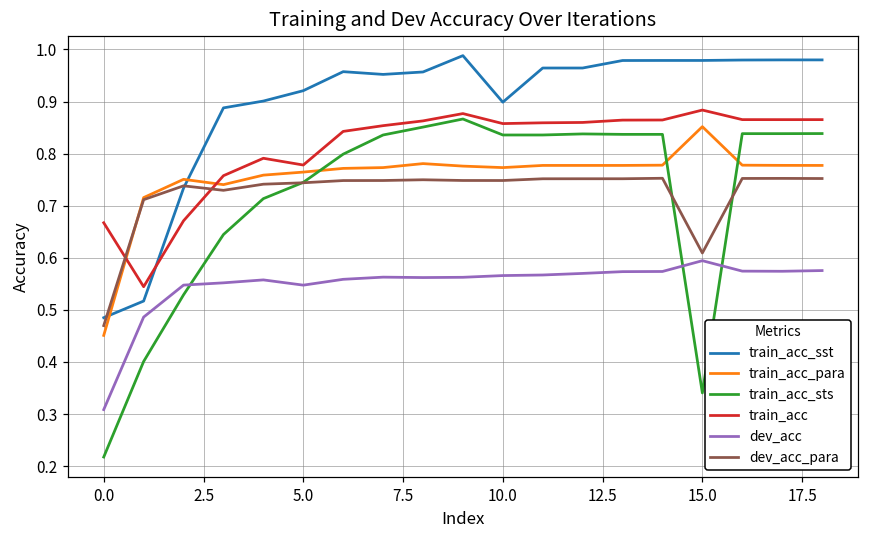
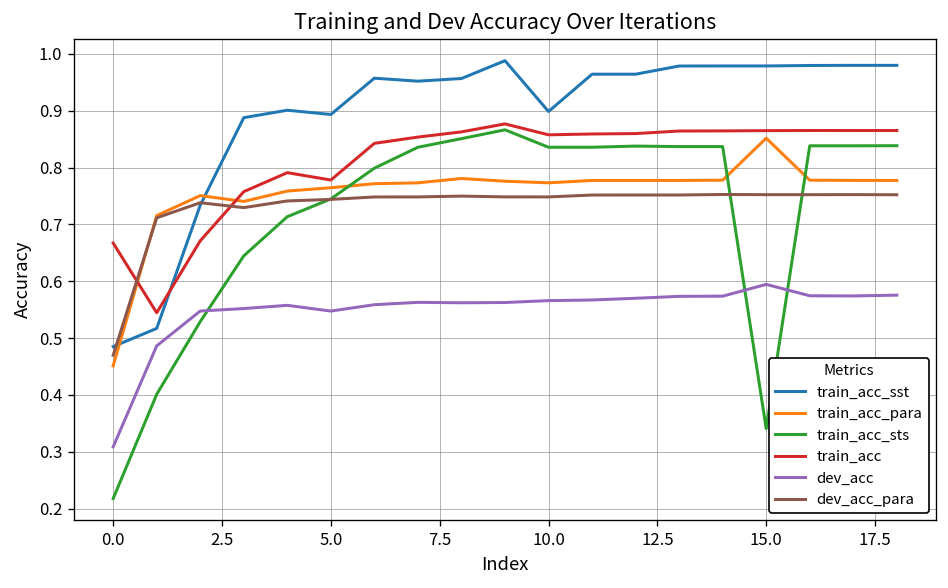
train_acc_sst, 5.0: 0.92 -> 0.89
train_acc, 15.0: 0.88 -> 0.87
dev_acc_para, 15.0: 0.61 -> 0.75
